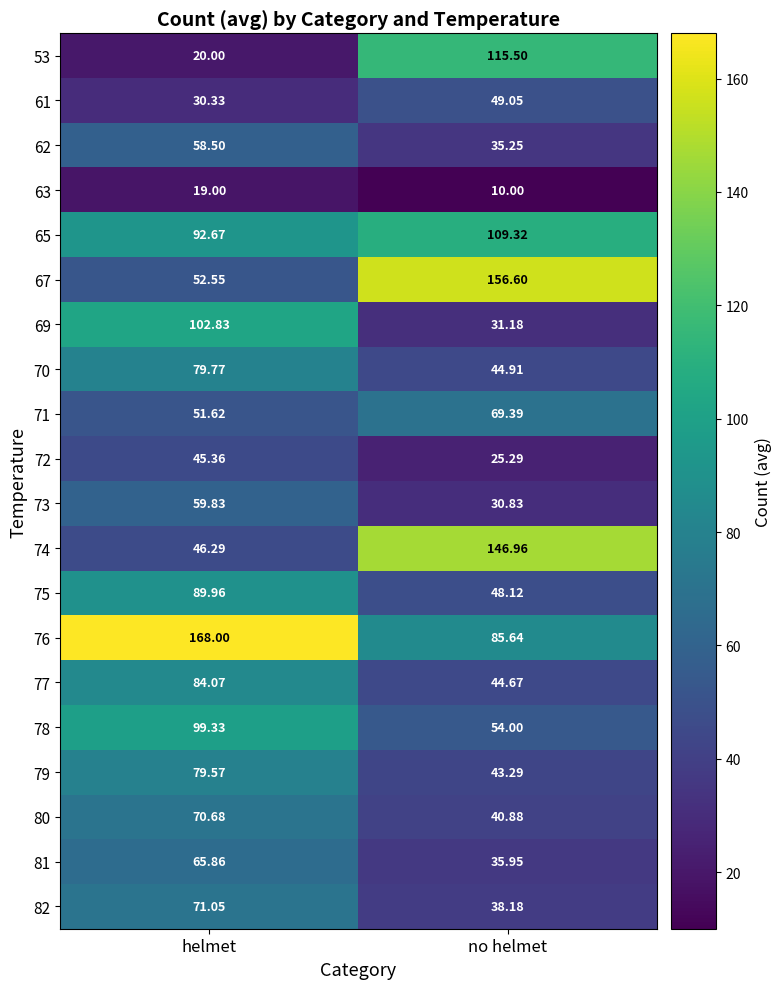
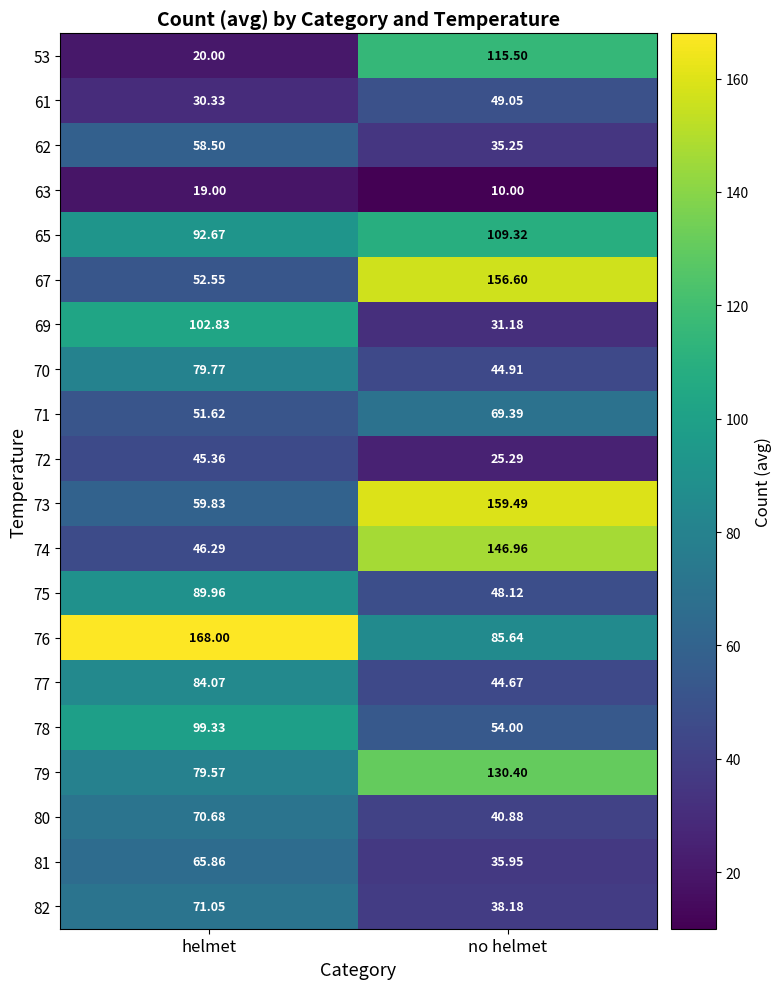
73, no helmet: 30.83 -> 159.49
79, no helmet: 43.29 -> 130.40
